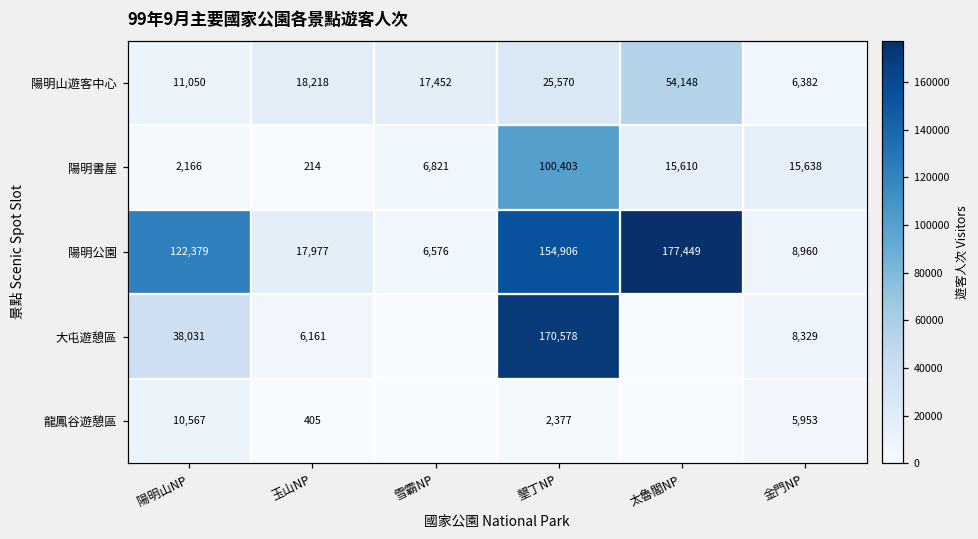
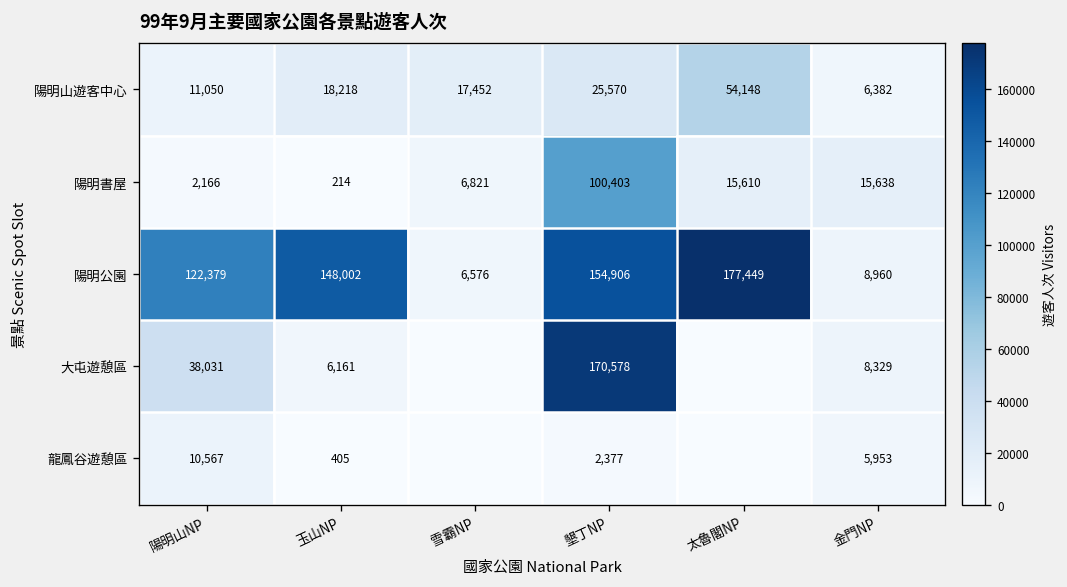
陽明公園, 玉山NP: 17,977 -> 148,002
